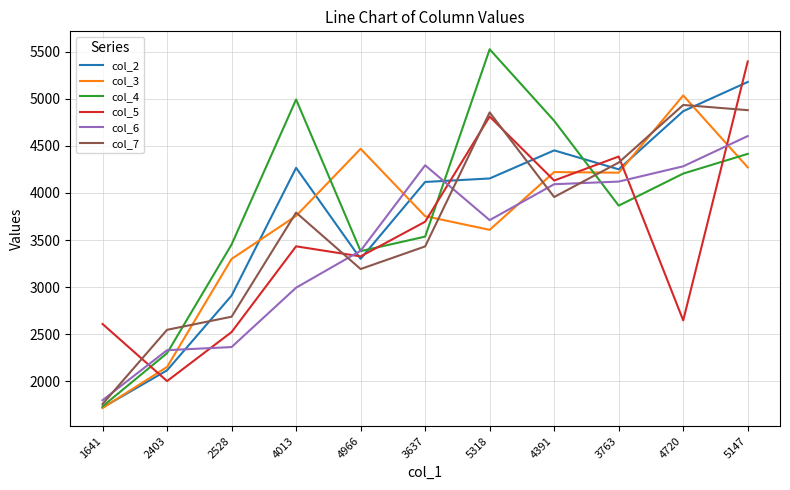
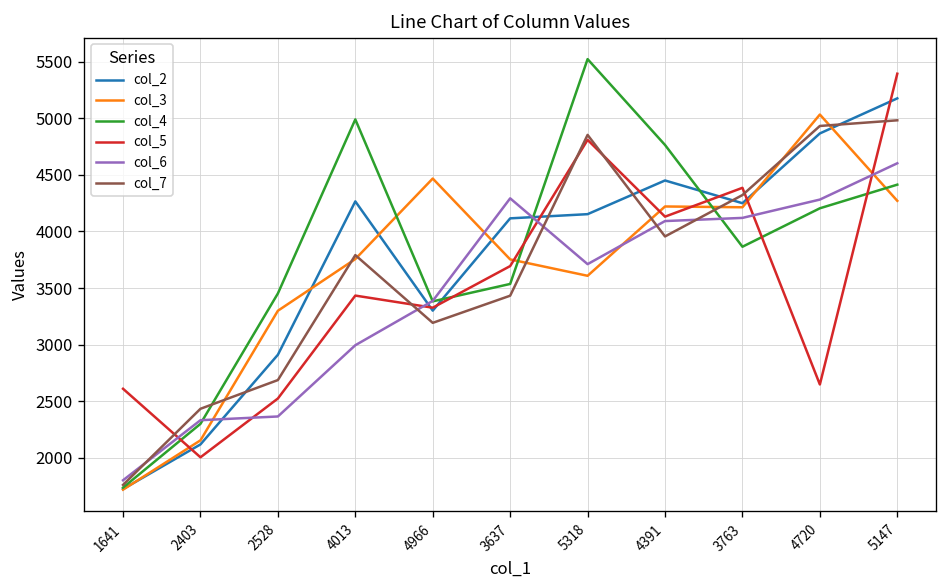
col_7, 2403: 2500 -> 2400
col_7, 5147: 4900 -> 5000
